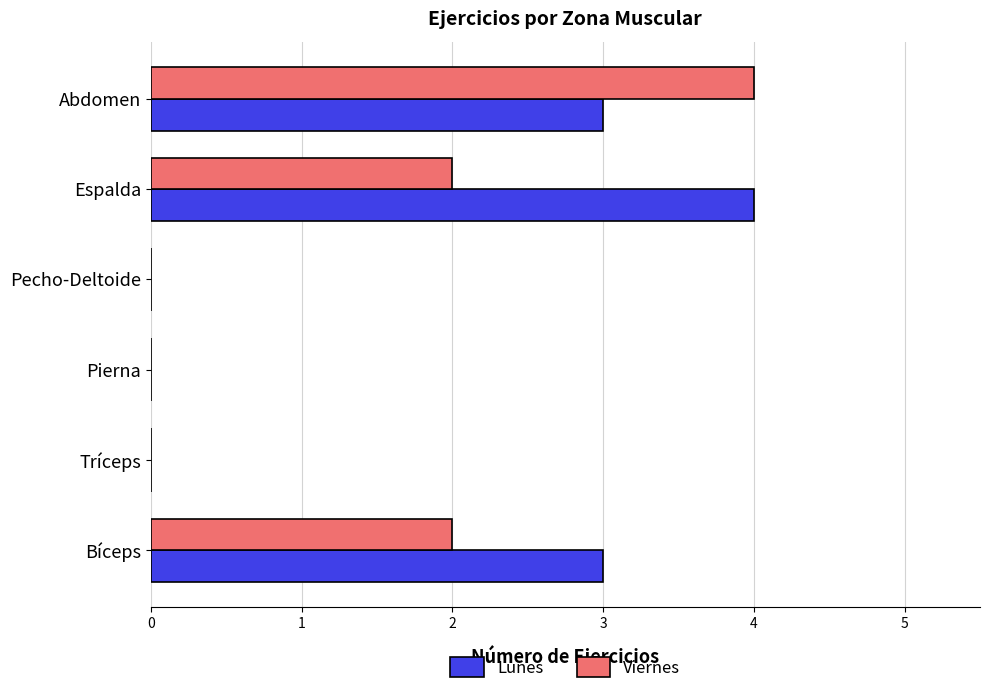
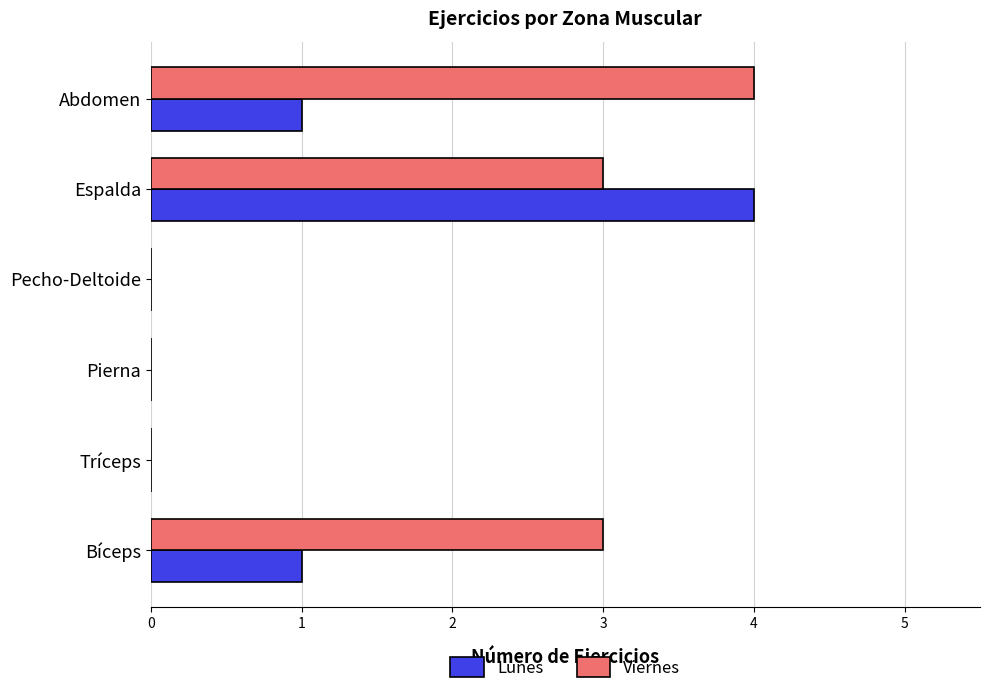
Lunes, Abdomen: 3 -> 1
Viernes, Espalda: 2 -> 3
Viernes, Bíceps: 2 -> 3
Lunes, Bíceps: 3 -> 1
